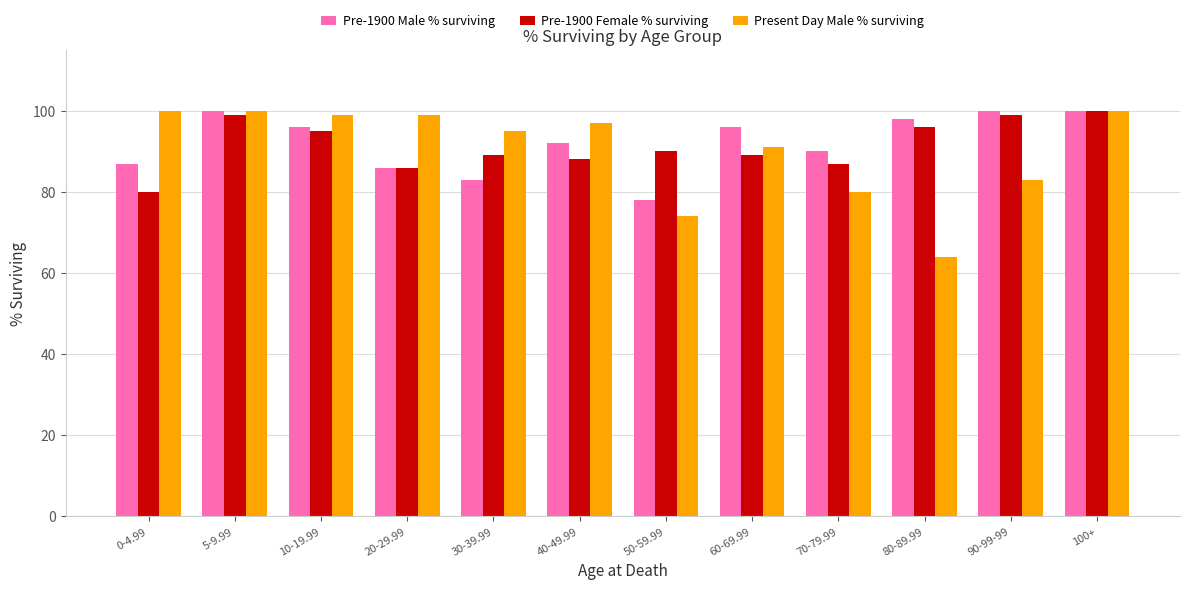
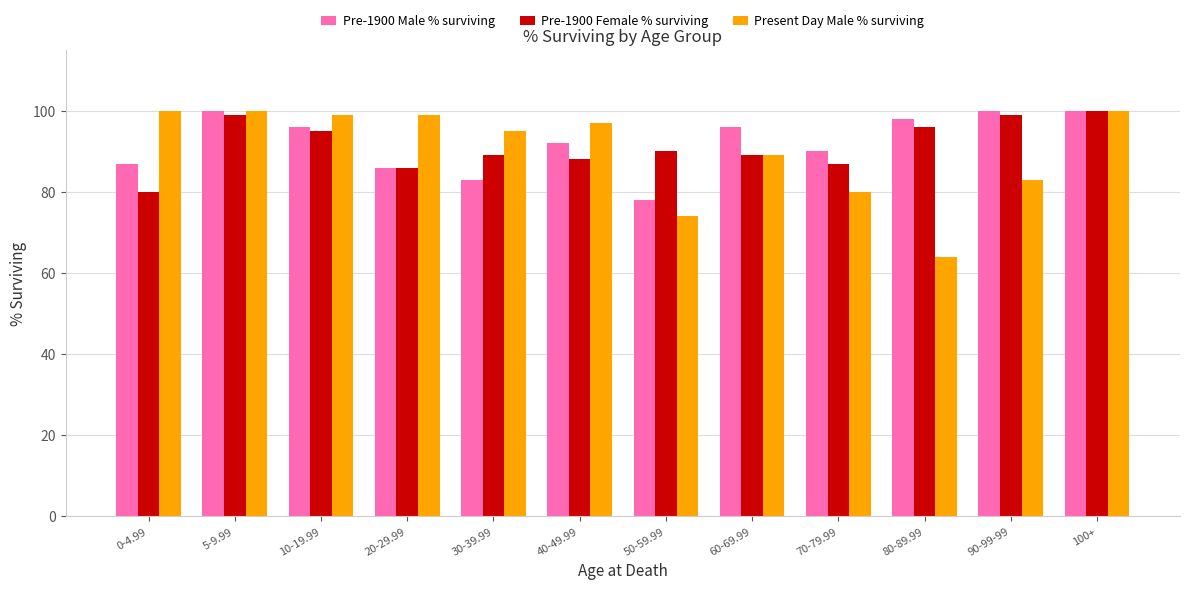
Present Day Male % surviving, 60-69.99: 91 -> 89
